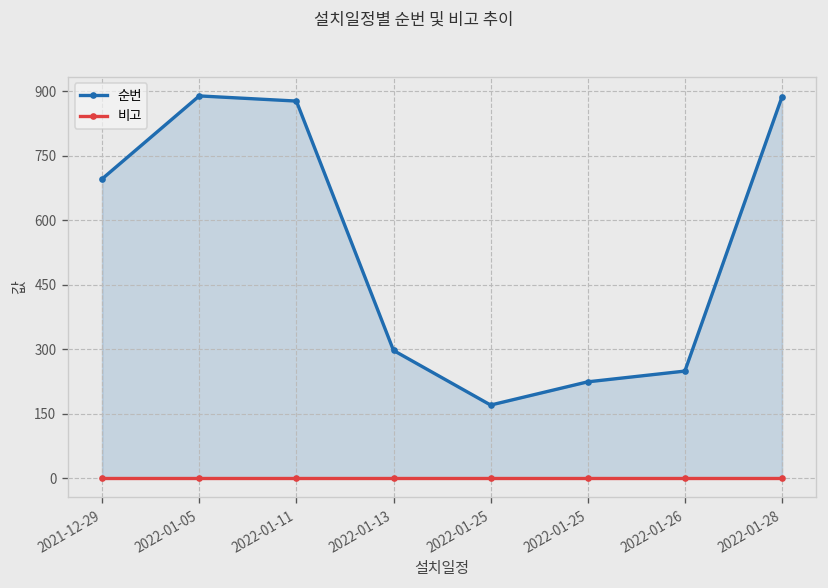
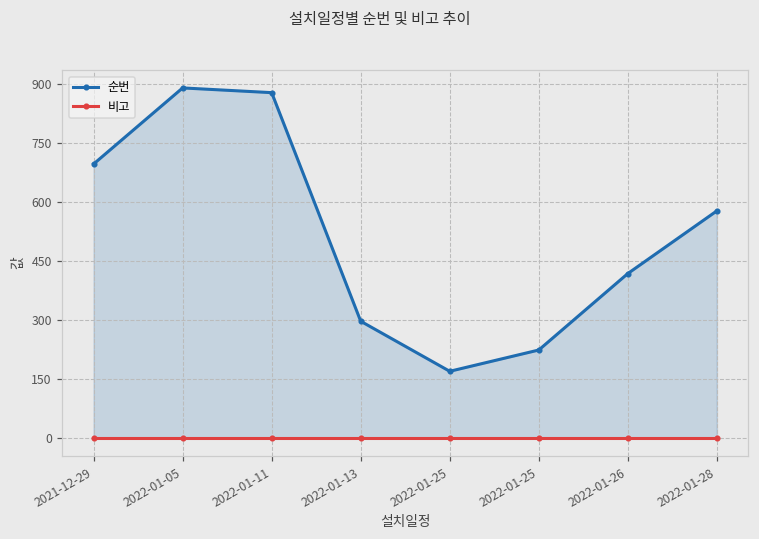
순번, 2022-01-26: 250 -> 420
순번, 2022-01-28: 890 -> 580
